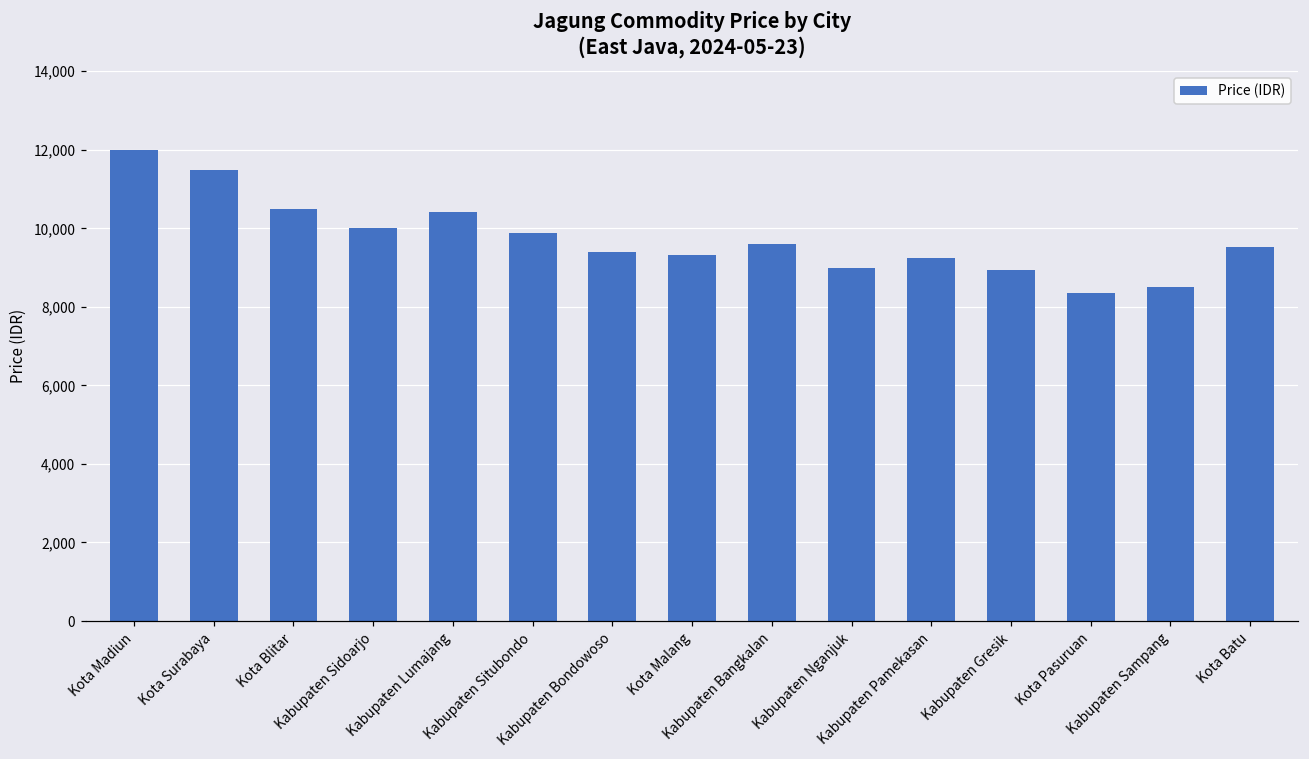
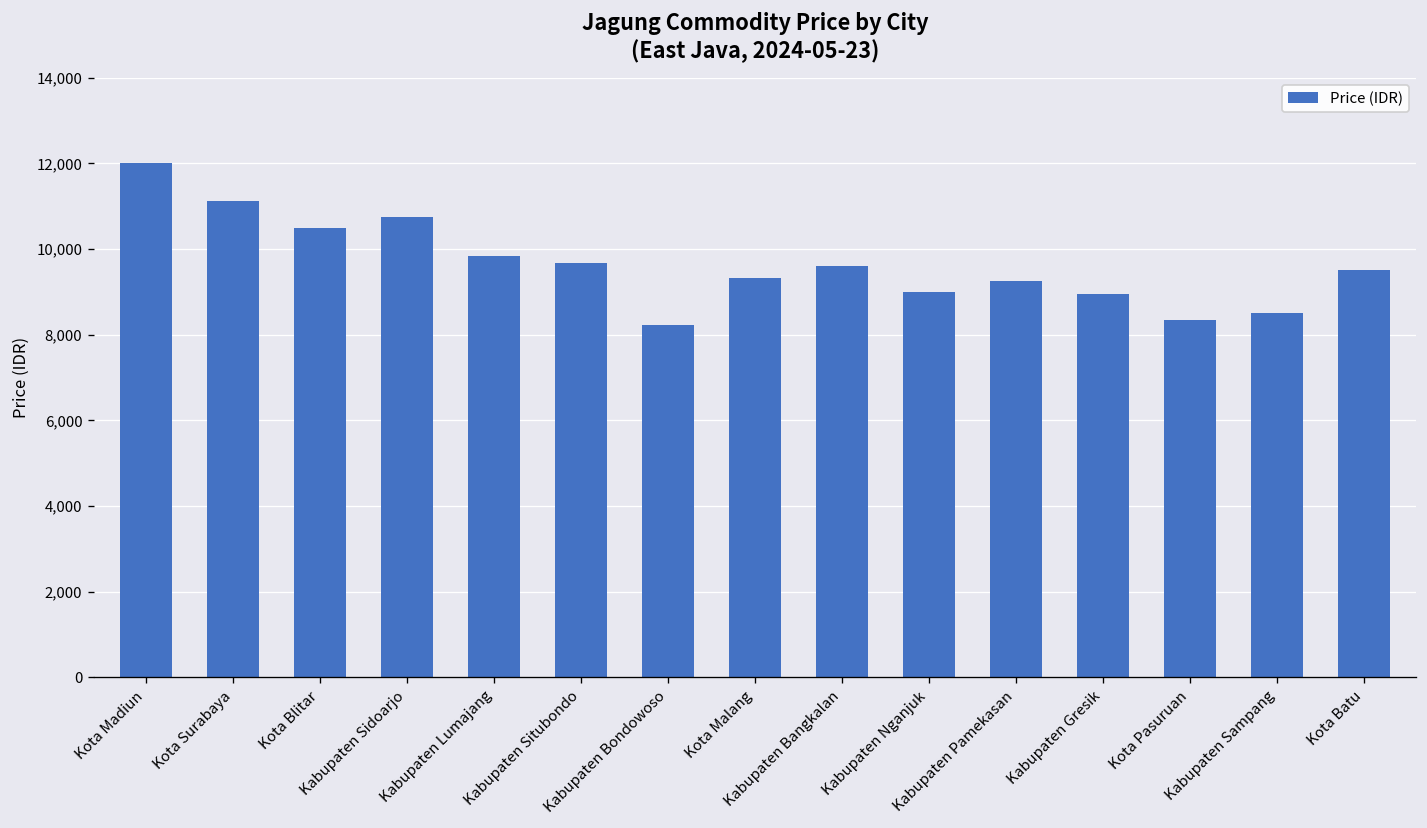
Kota Surabaya: 11,500 -> 11,100
Kabupaten Sidoarjo: 10,000 -> 10,800
Kabupaten Lumajang: 10,400 -> 9,800
Kabupaten Situbondo: 9,900 -> 9,700
Kabupaten Bondowoso: 9,400 -> 8,200
